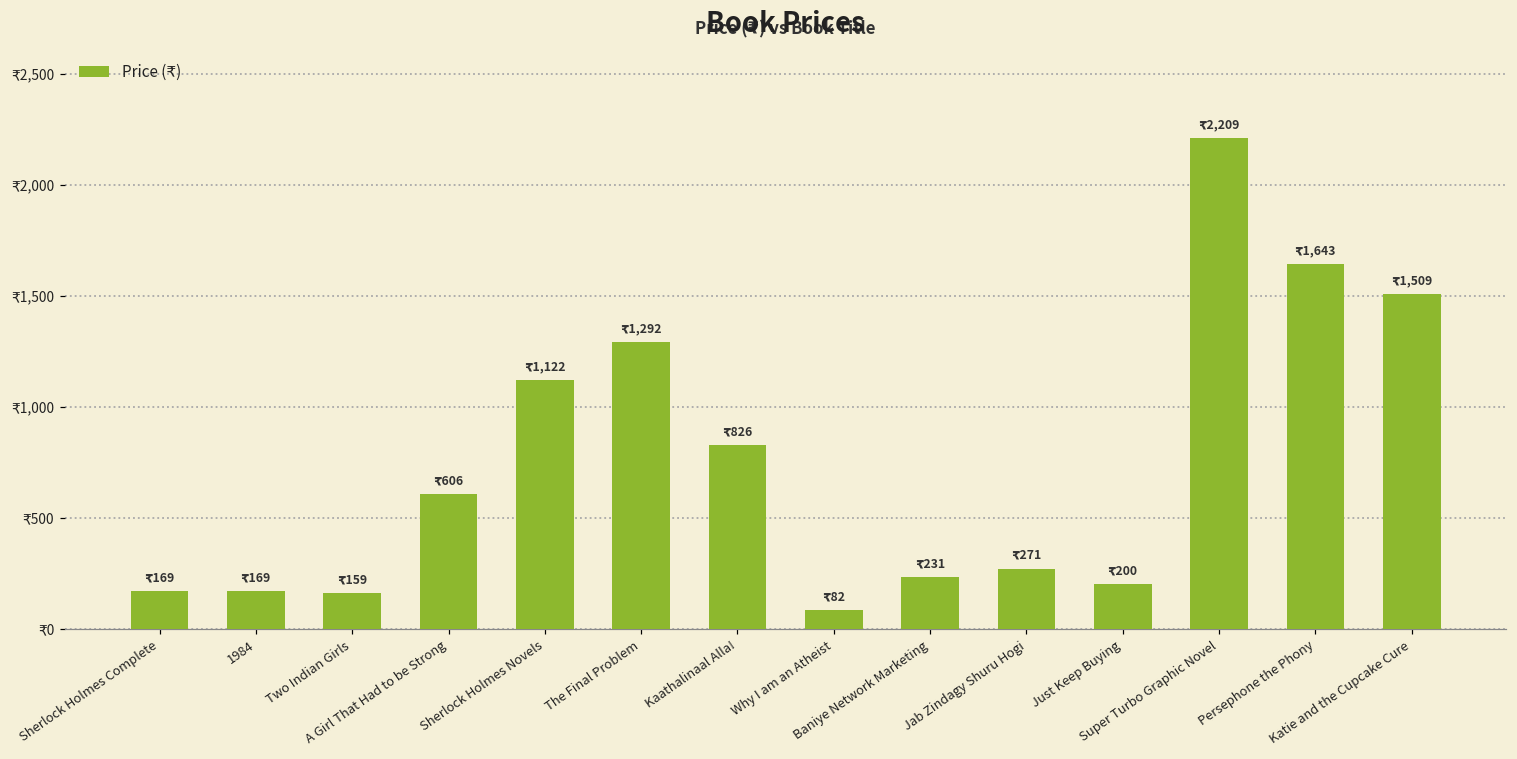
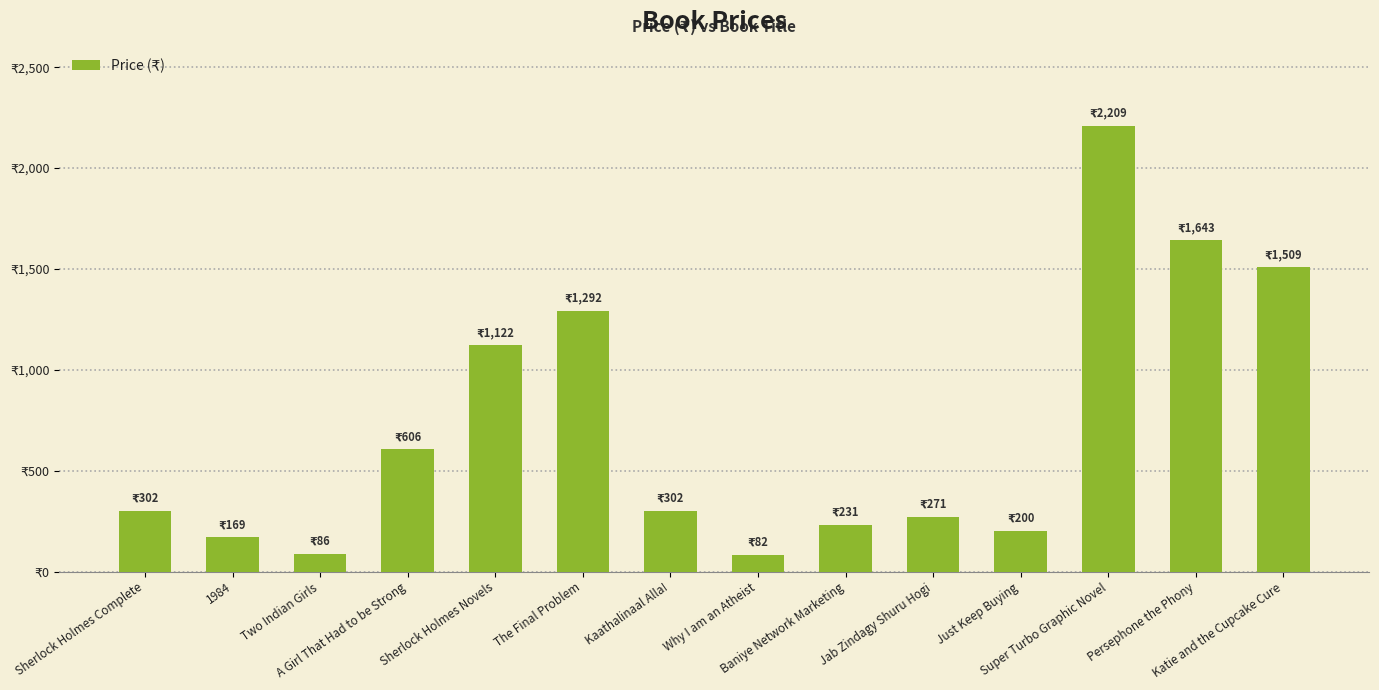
Sherlock Holmes Complete: 169 -> 302
Two Indian Girls: 159 -> 86
Kaathalinaal Alla!: 826 -> 302
